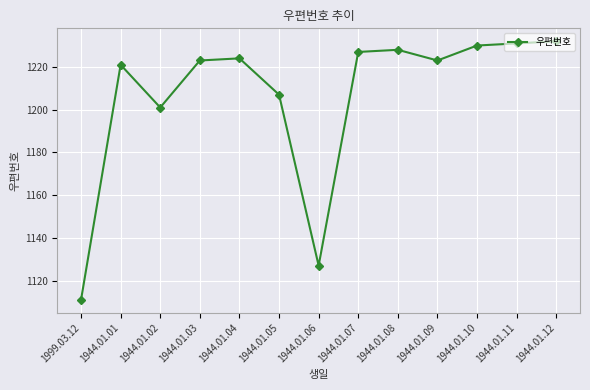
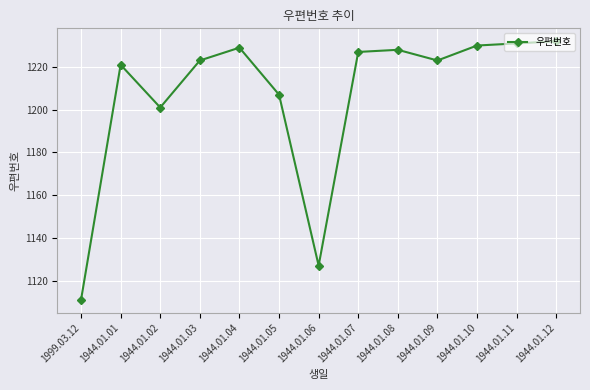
1944.01.04: 1224 -> 1229
